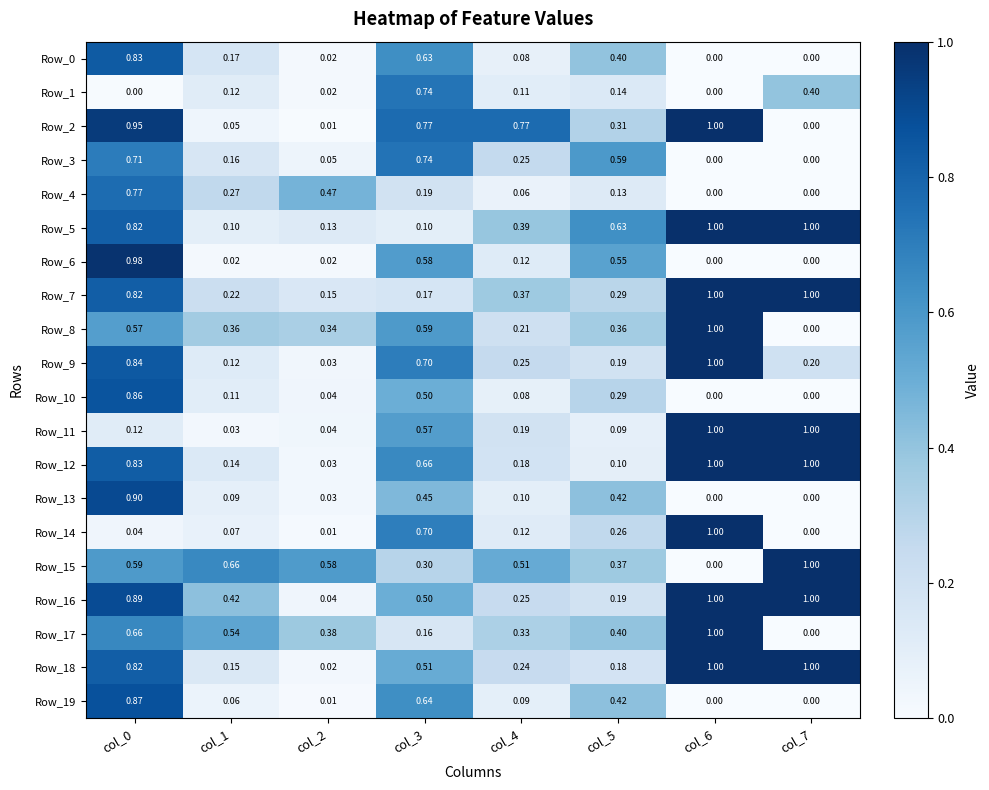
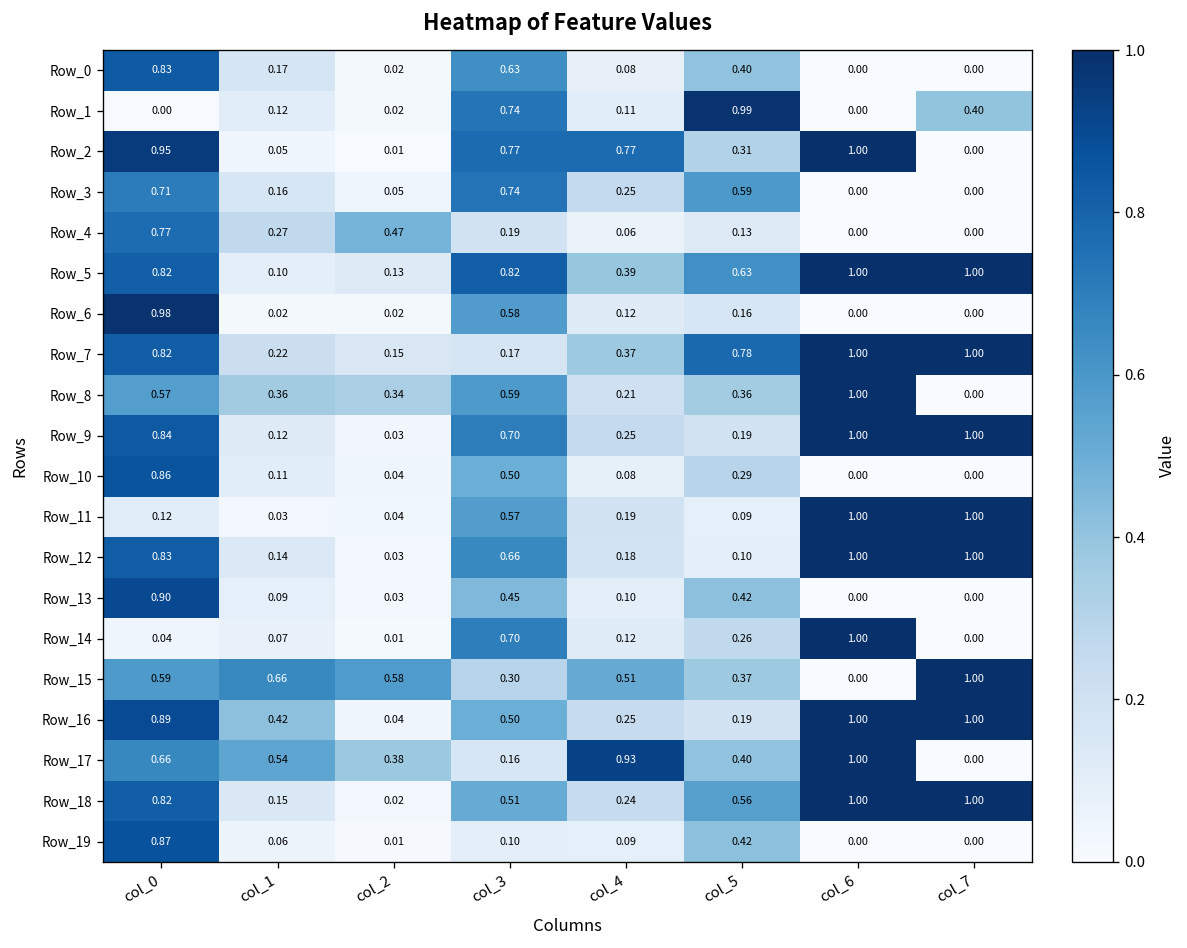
Row_1, col_5: 0.14 -> 0.99
Row_5, col_3: 0.10 -> 0.82
Row_6, col_5: 0.55 -> 0.16
Row_7, col_5: 0.29 -> 0.78
Row_9, col_7: 0.20 -> 1.00
Row_17, col_4: 0.33 -> 0.93
Row_18, col_5: 0.18 -> 0.56
Row_19, col_3: 0.64 -> 0.10
